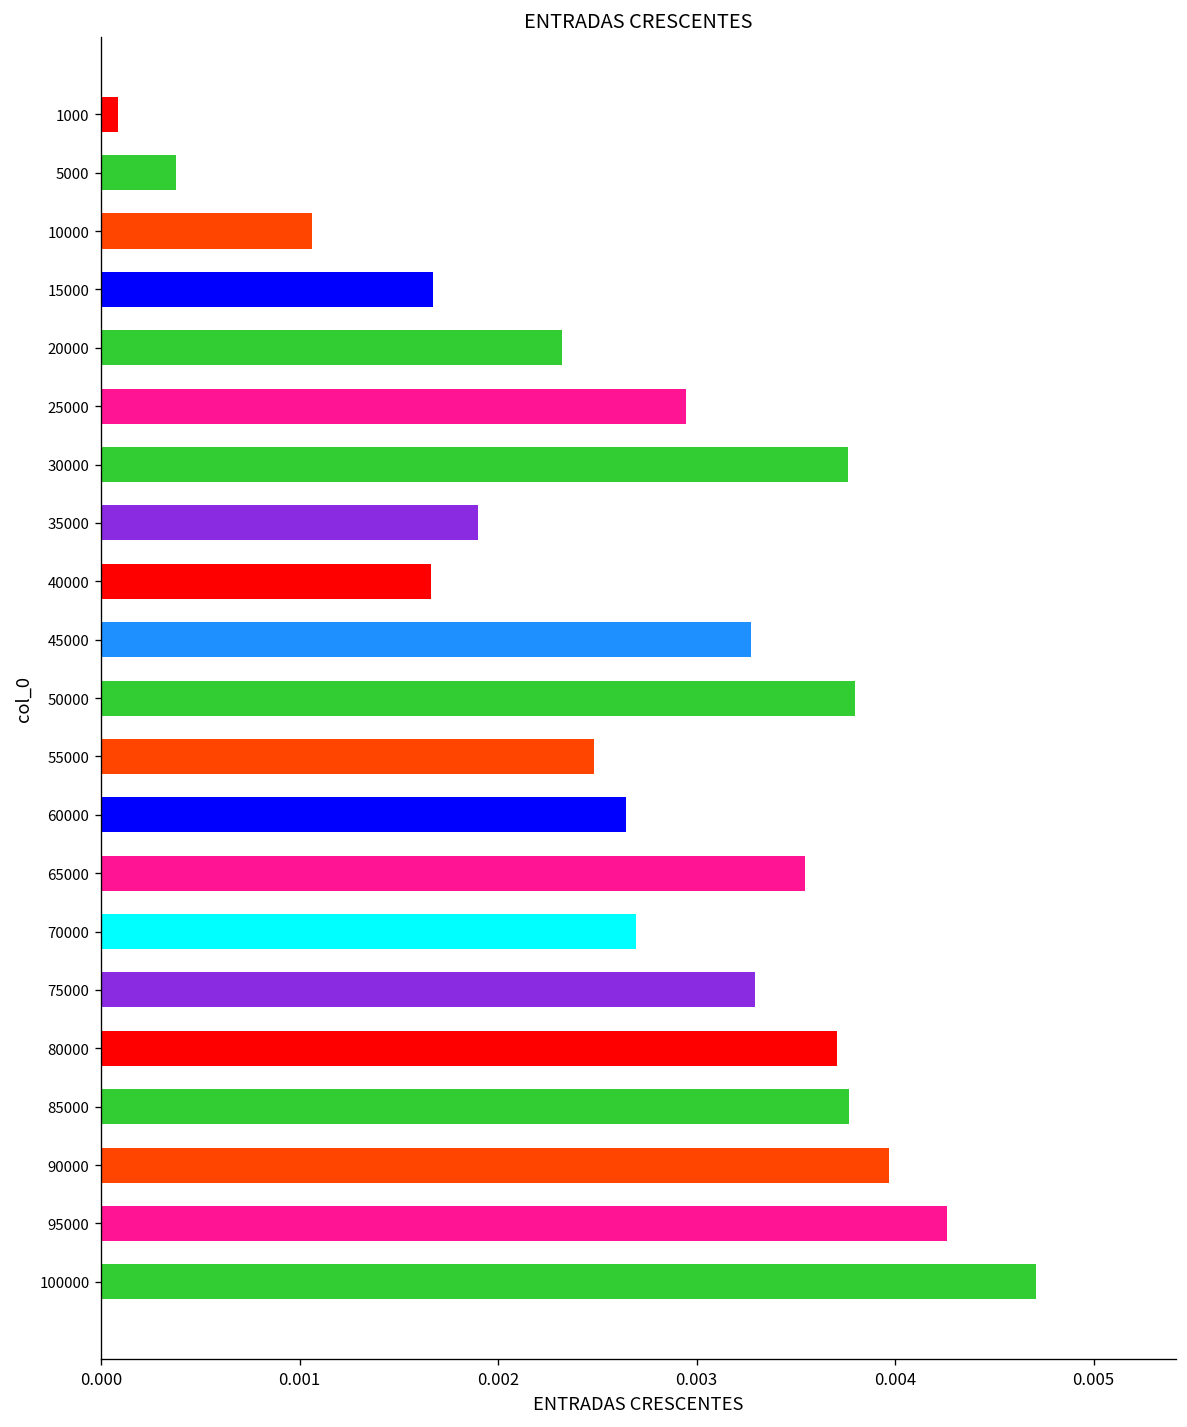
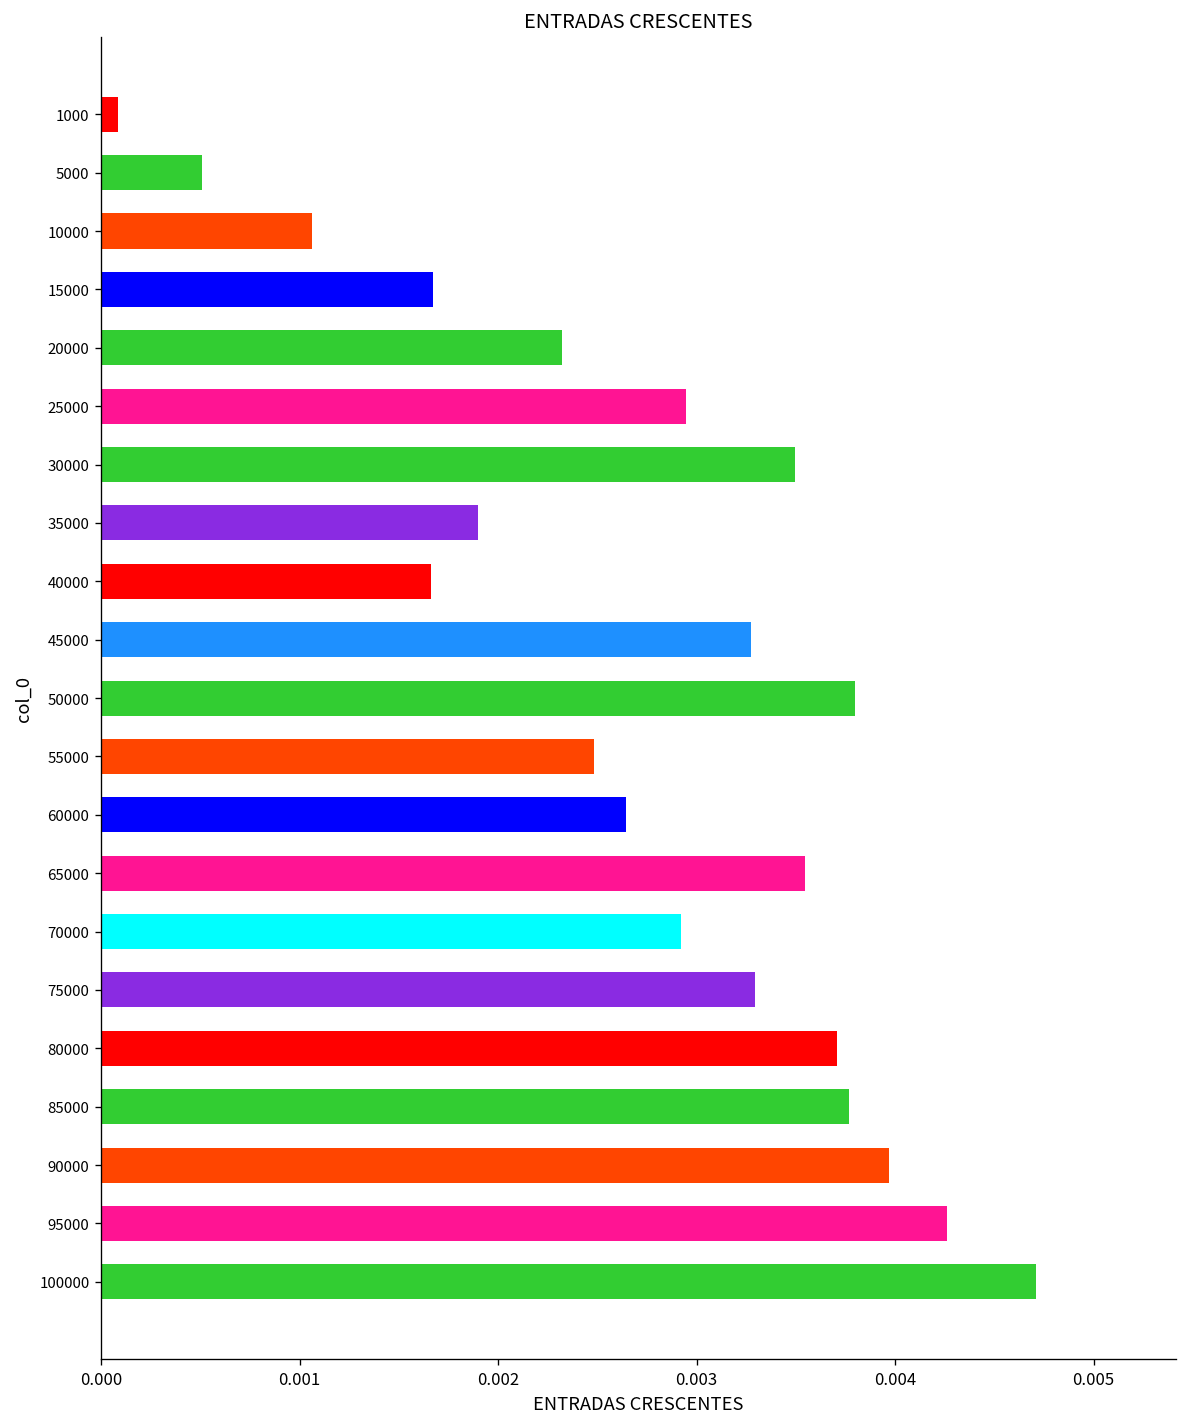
5000: 0.00038 -> 0.00051
30000: 0.00376 -> 0.00349
70000: 0.00270 -> 0.00292
